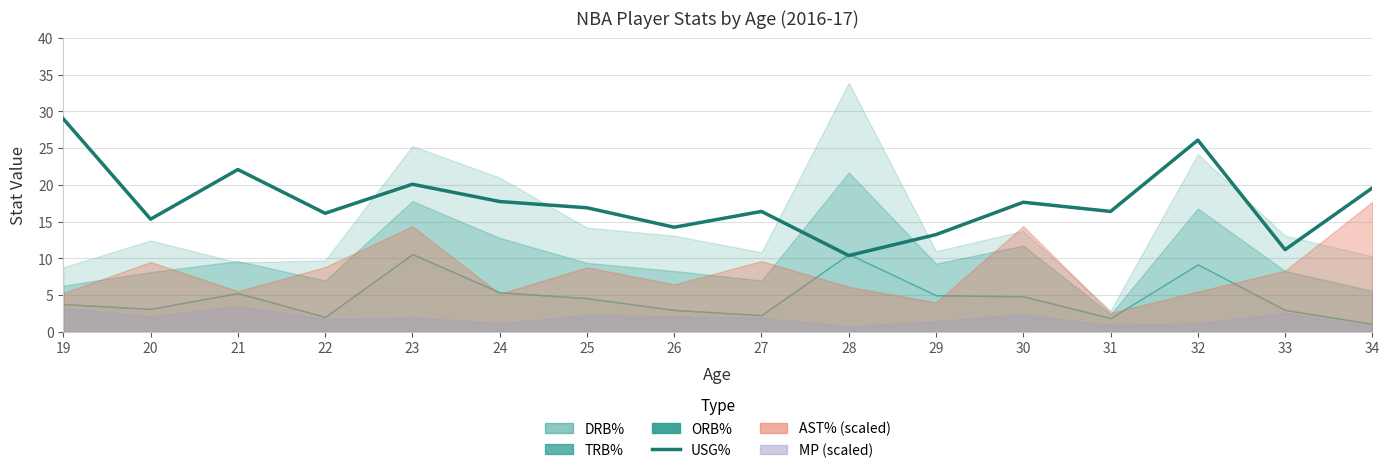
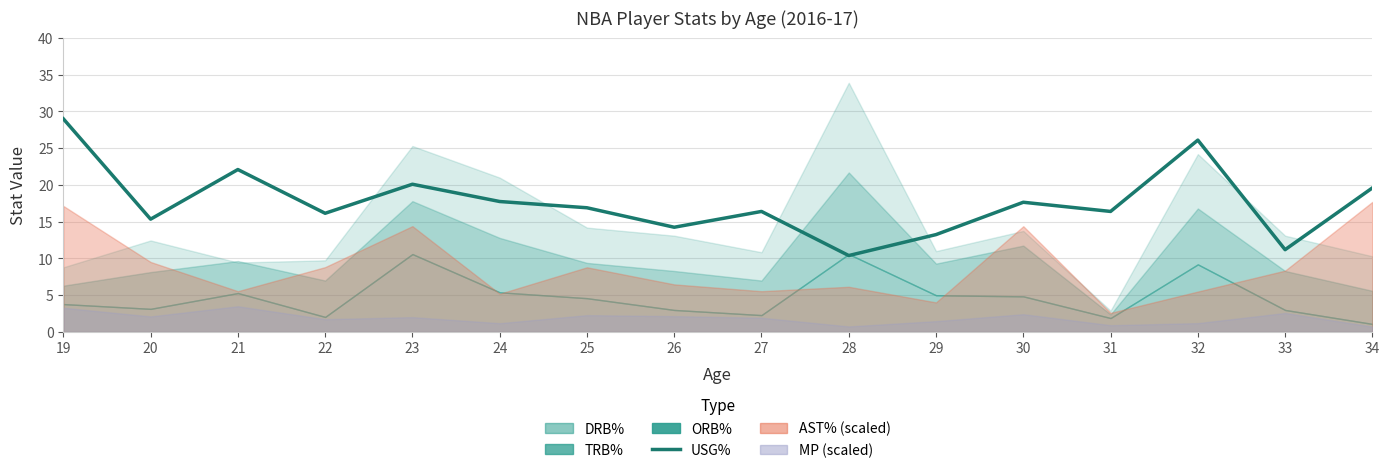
AST% (scaled), 19: 5 -> 17
AST% (scaled), 27: 10 -> 6
